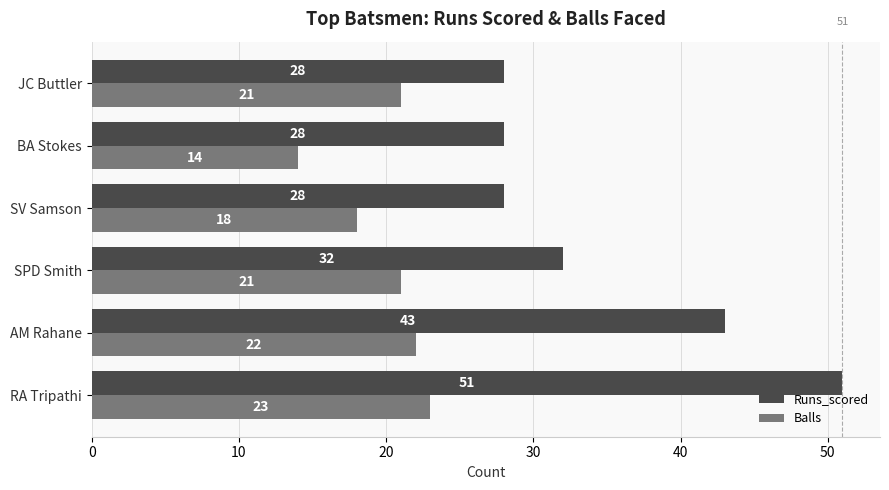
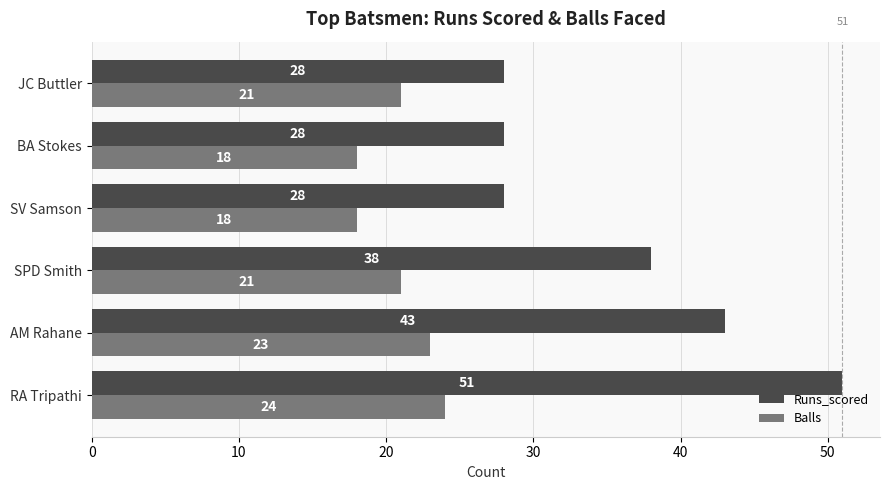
Balls, BA Stokes: 14 -> 18
Runs_scored, SPD Smith: 32 -> 38
Balls, AM Rahane: 22 -> 23
Balls, RA Tripathi: 23 -> 24
